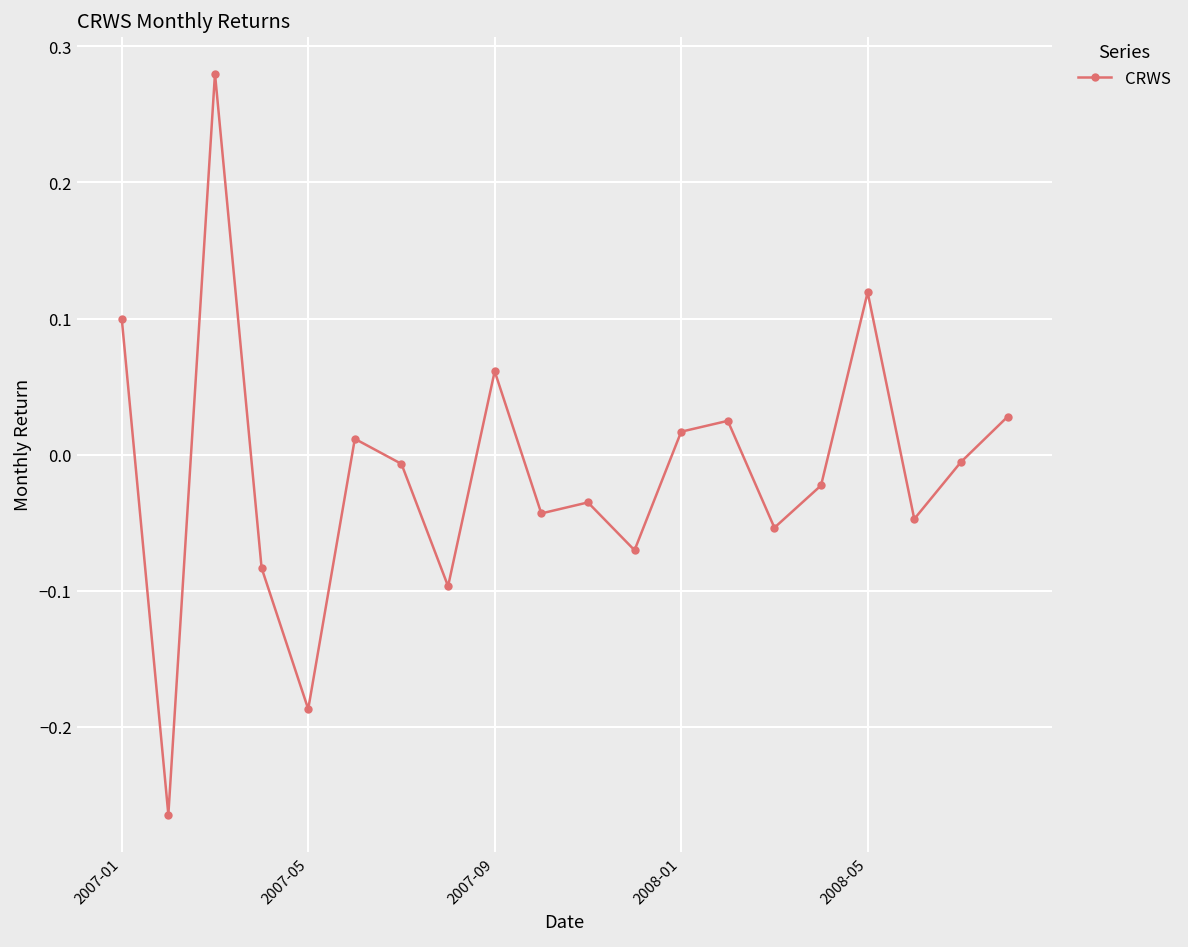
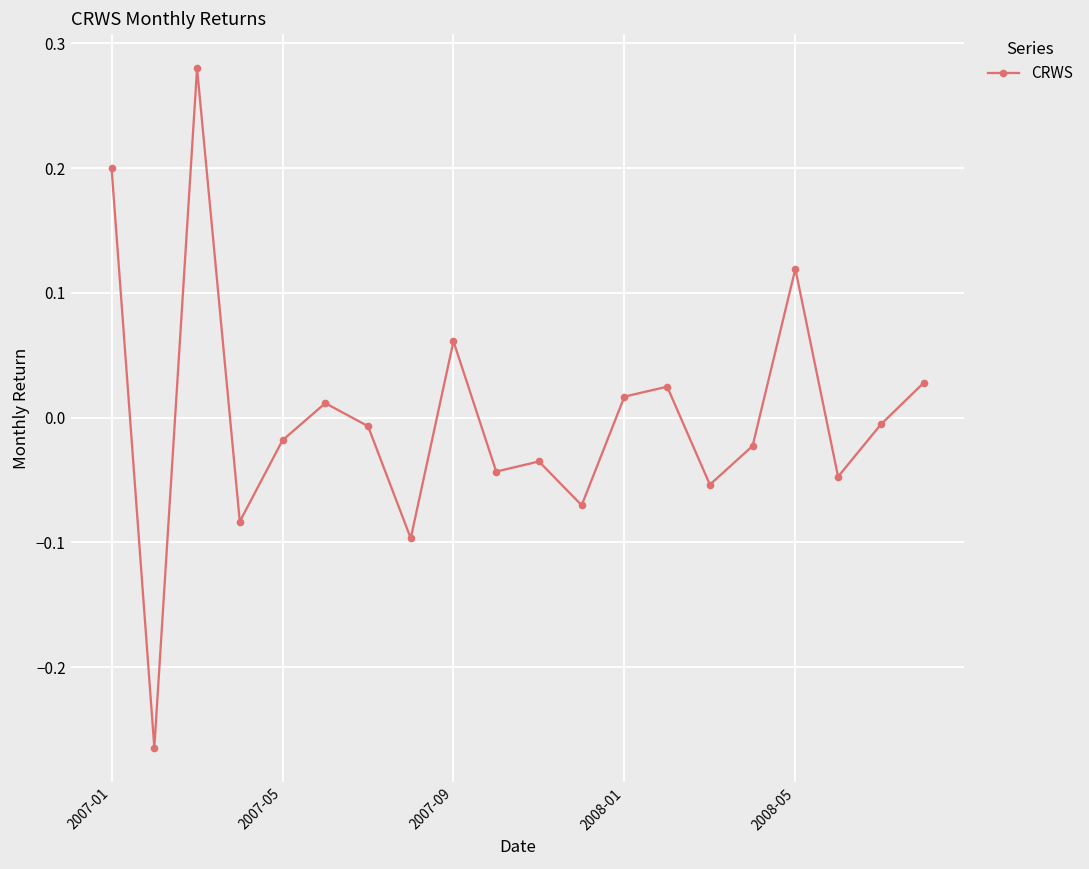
2007-01: 0.1 -> 0.2
2007-05: -0.187 -> -0.018
